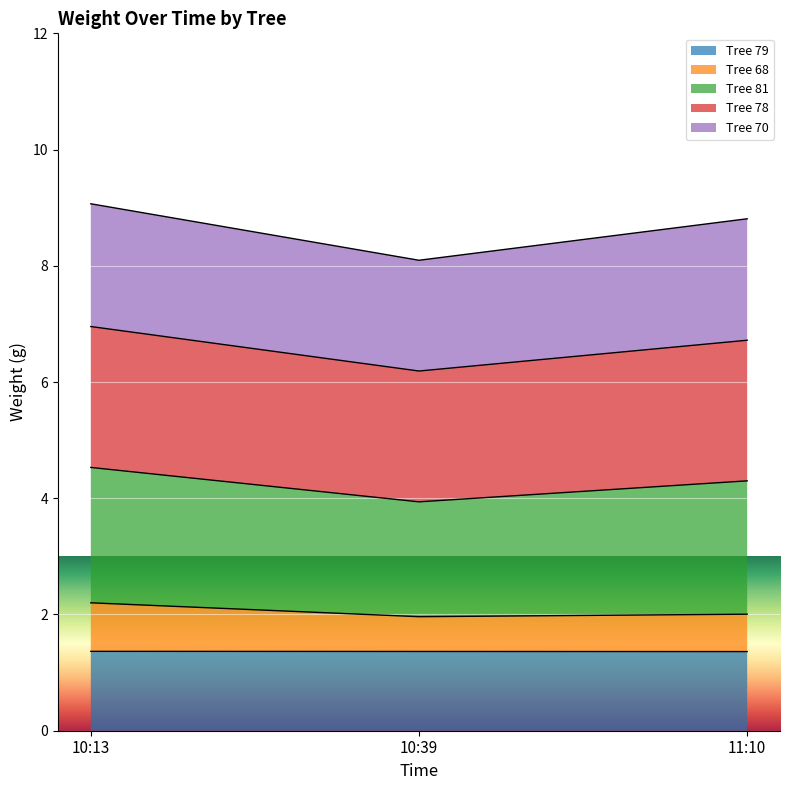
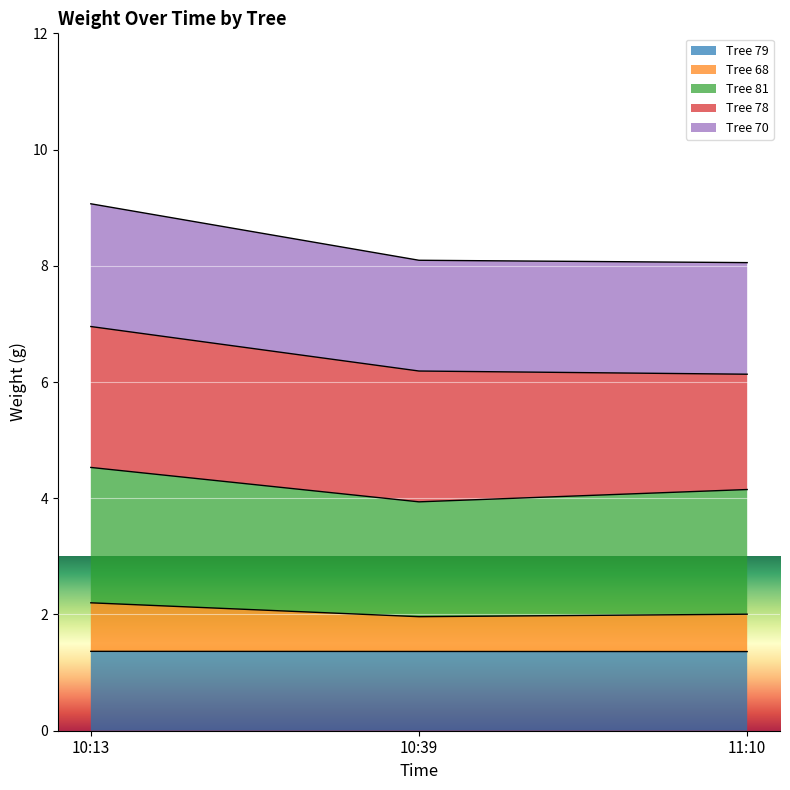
Tree 81, 11:10: 2.3 -> 2.1
Tree 78, 11:10: 2.4 -> 2.0
Tree 70, 11:10: 2.1 -> 1.9
